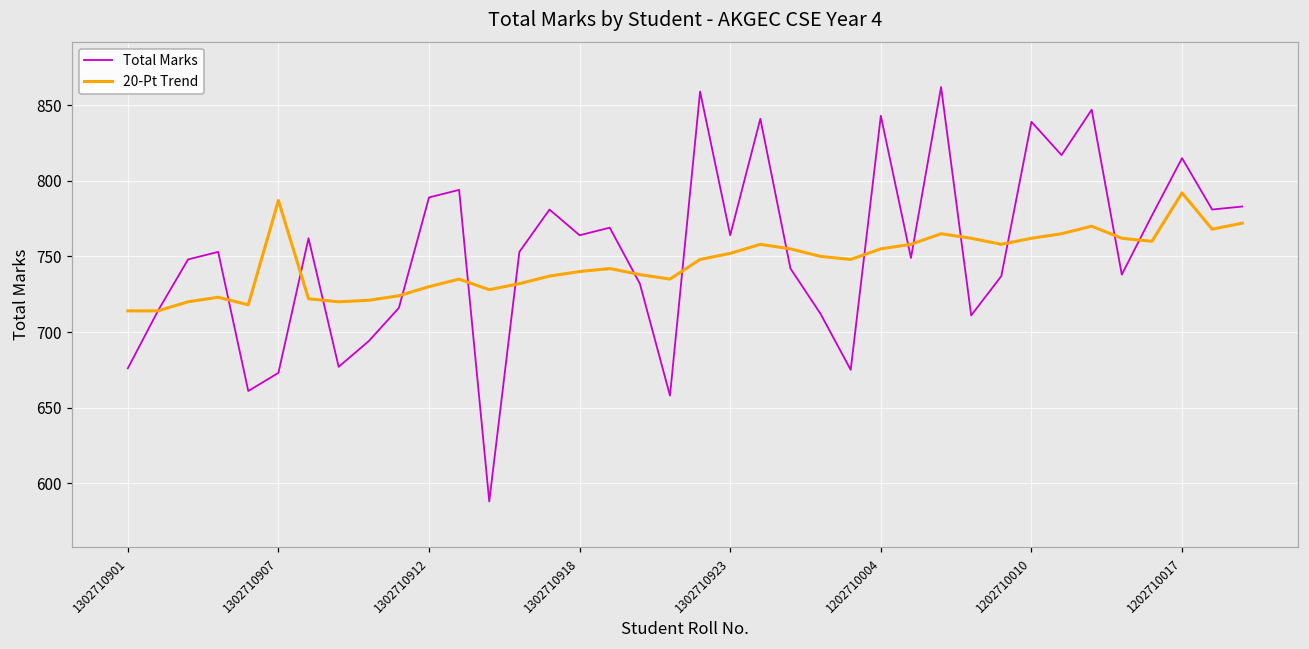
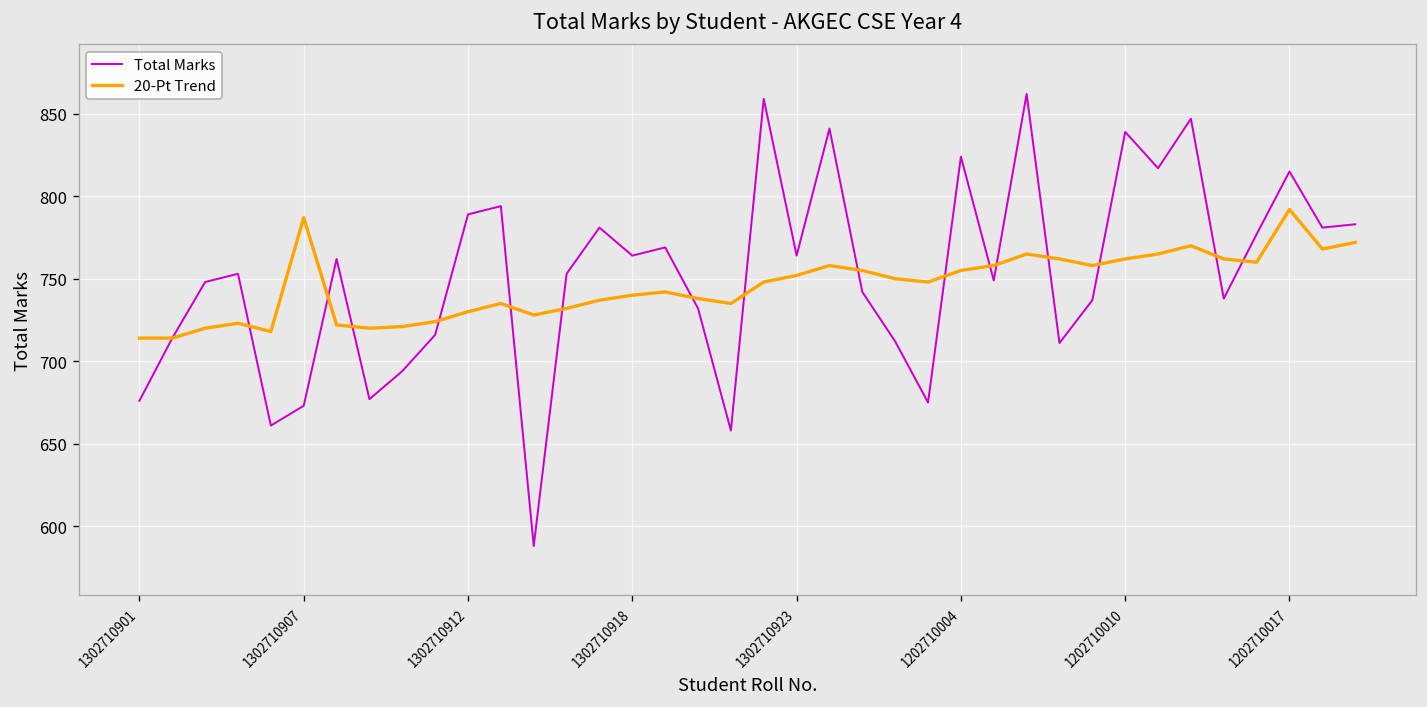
Total Marks, 1202710004: 843 -> 824
